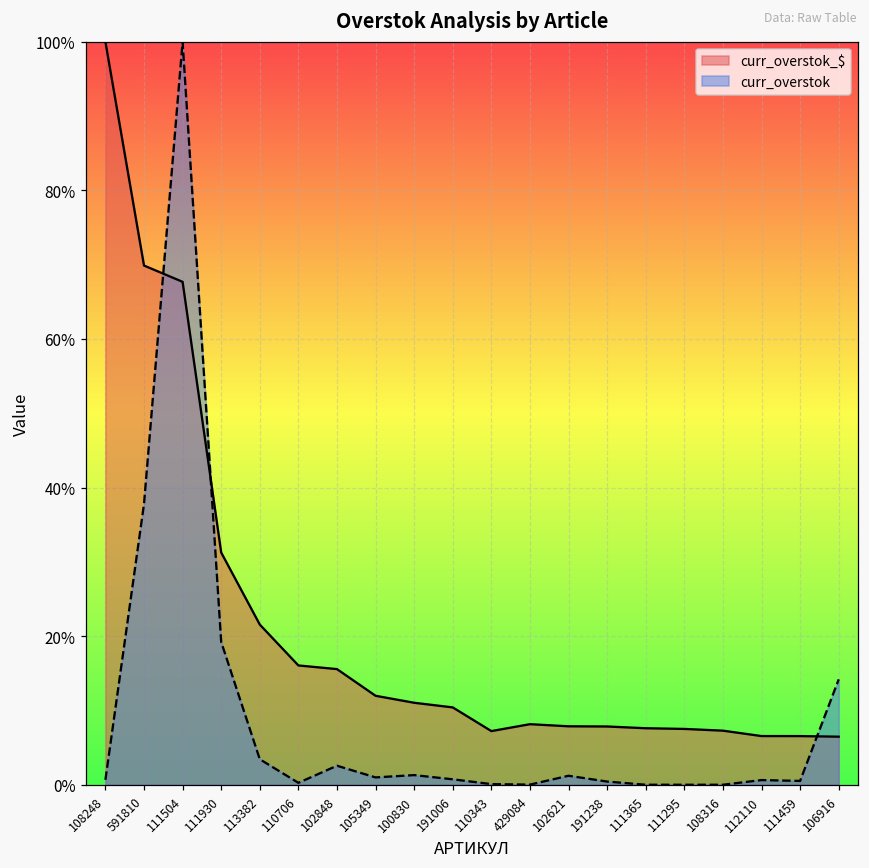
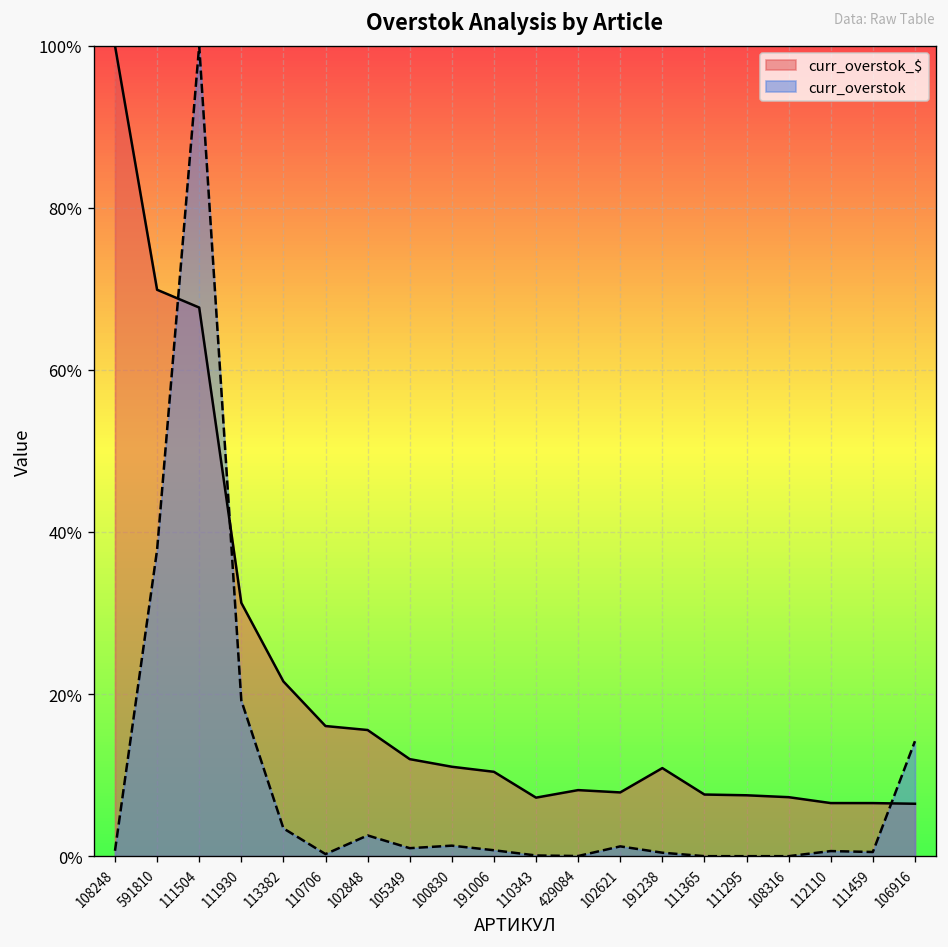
curr_overstok_$, 191238: 8% -> 11%
